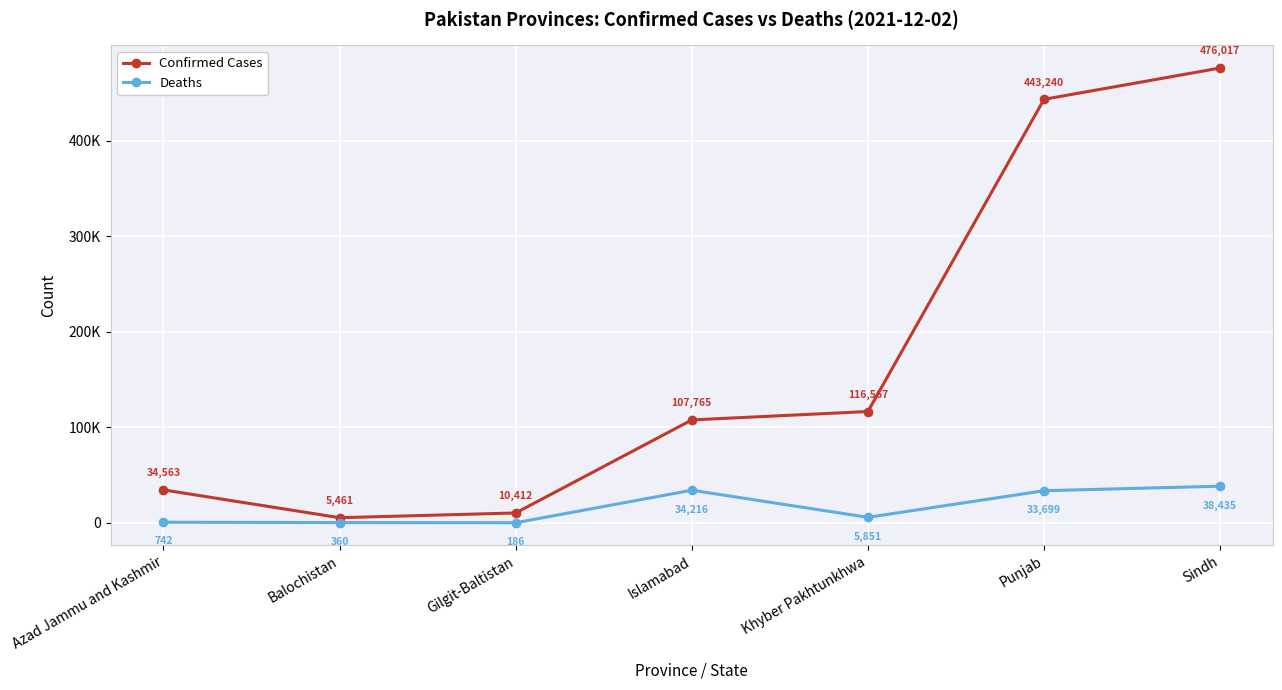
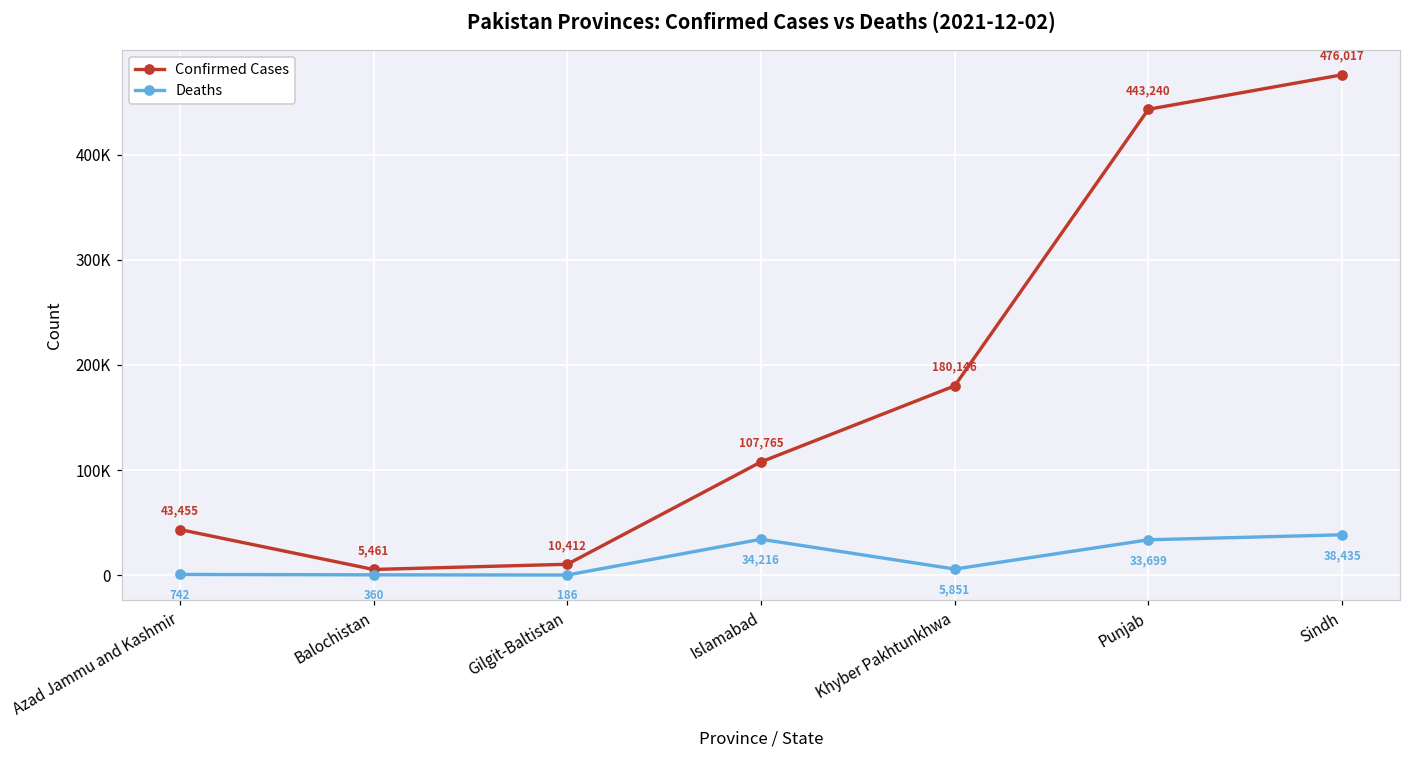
Confirmed Cases, Azad Jammu and Kashmir: 34,563 -> 43,455
Confirmed Cases, Khyber Pakhtunkhwa: 116,567 -> 180,146
